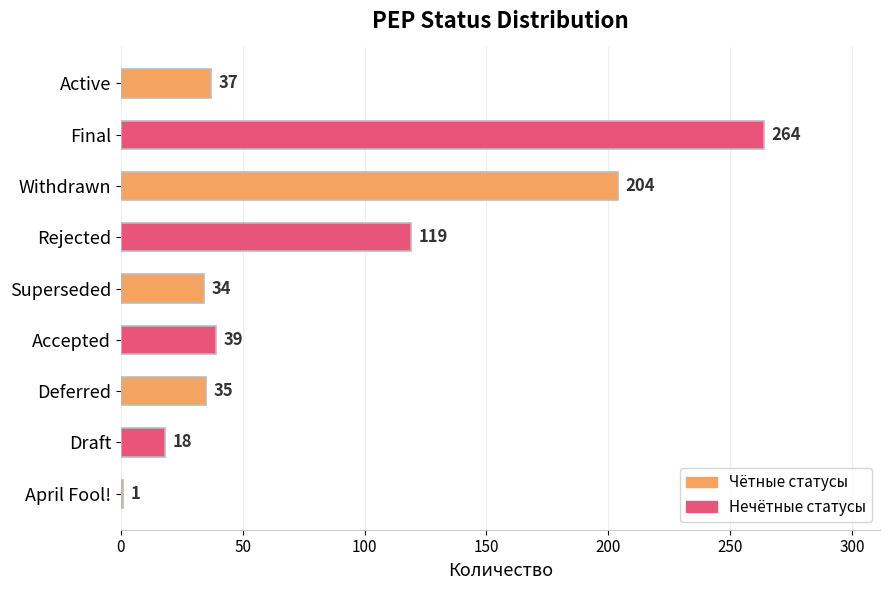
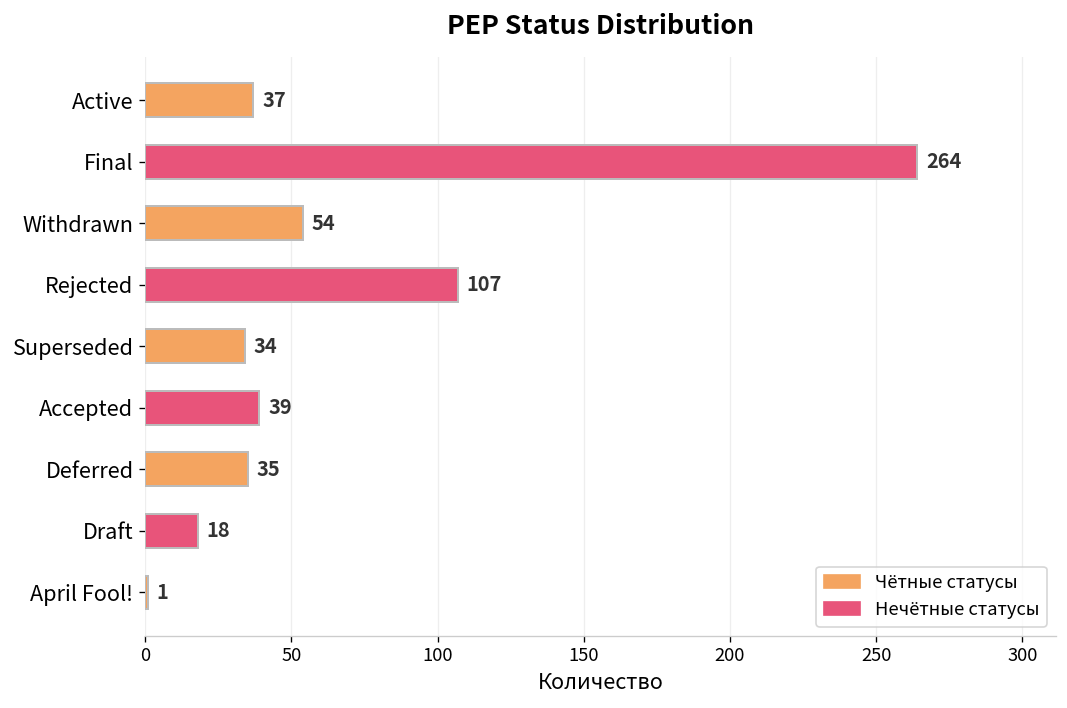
Withdrawn: 204 -> 54
Rejected: 119 -> 107
